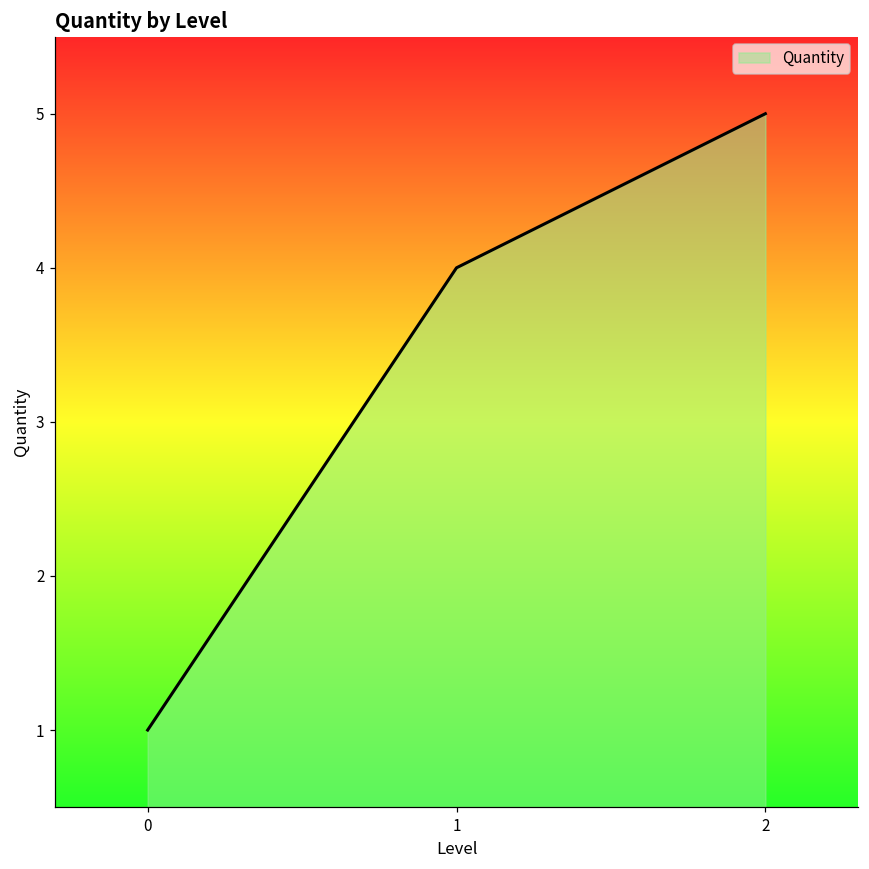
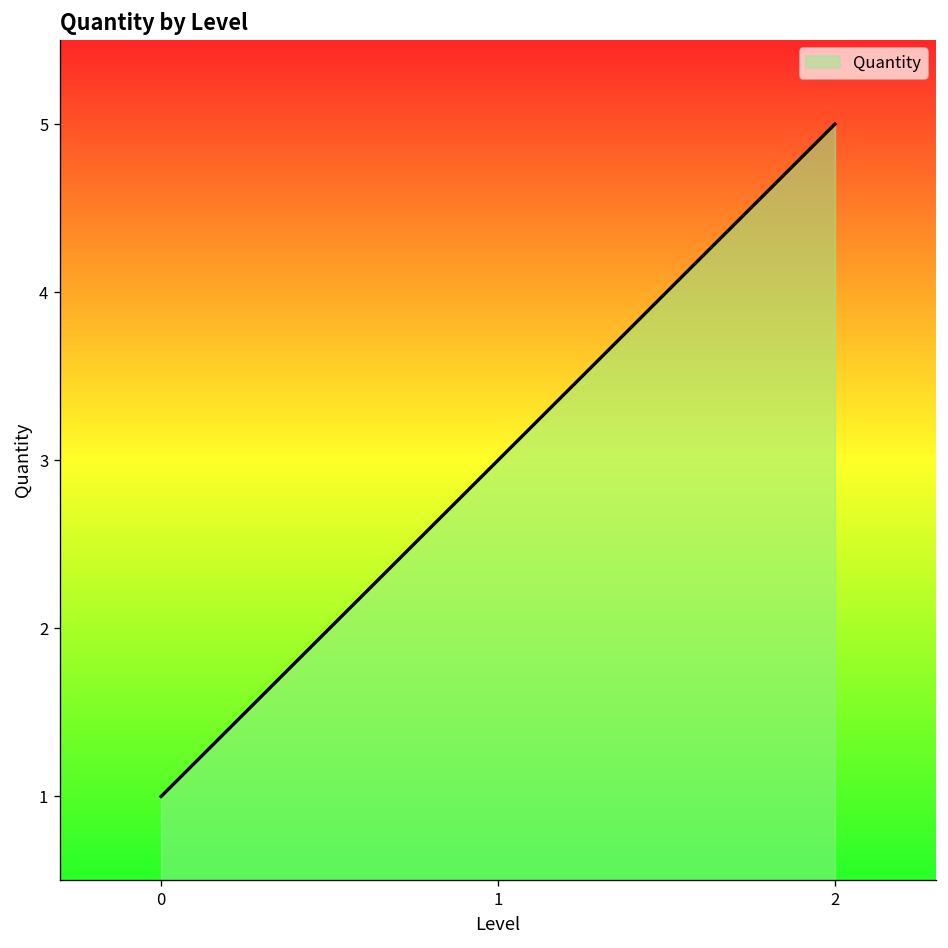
1: 4 -> 3
